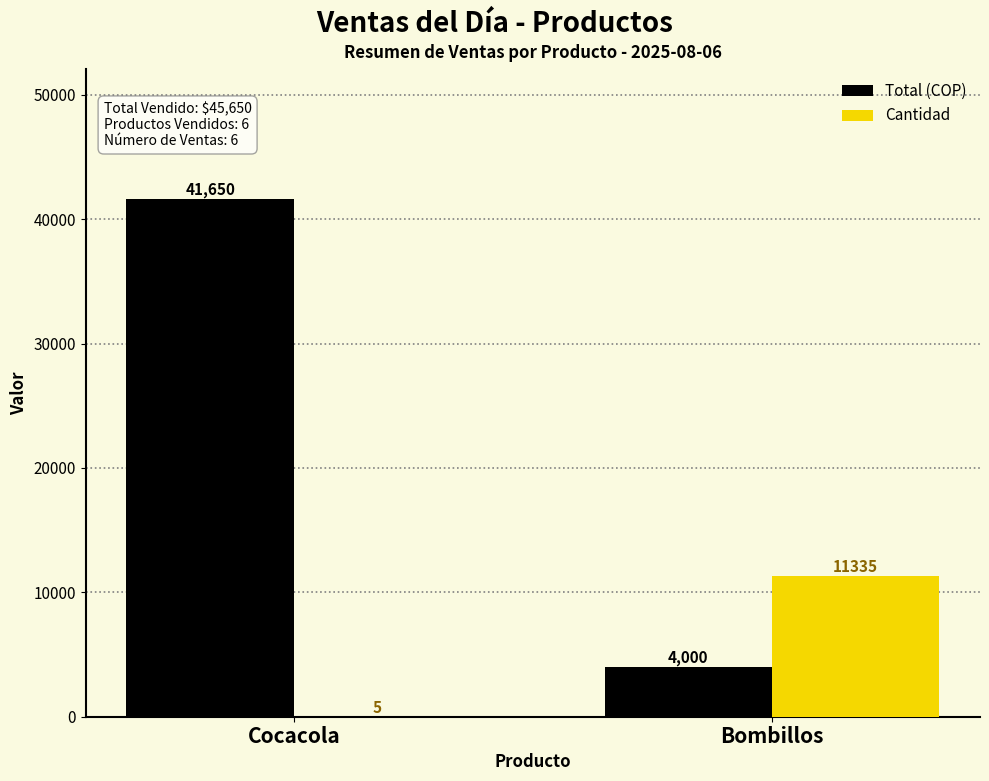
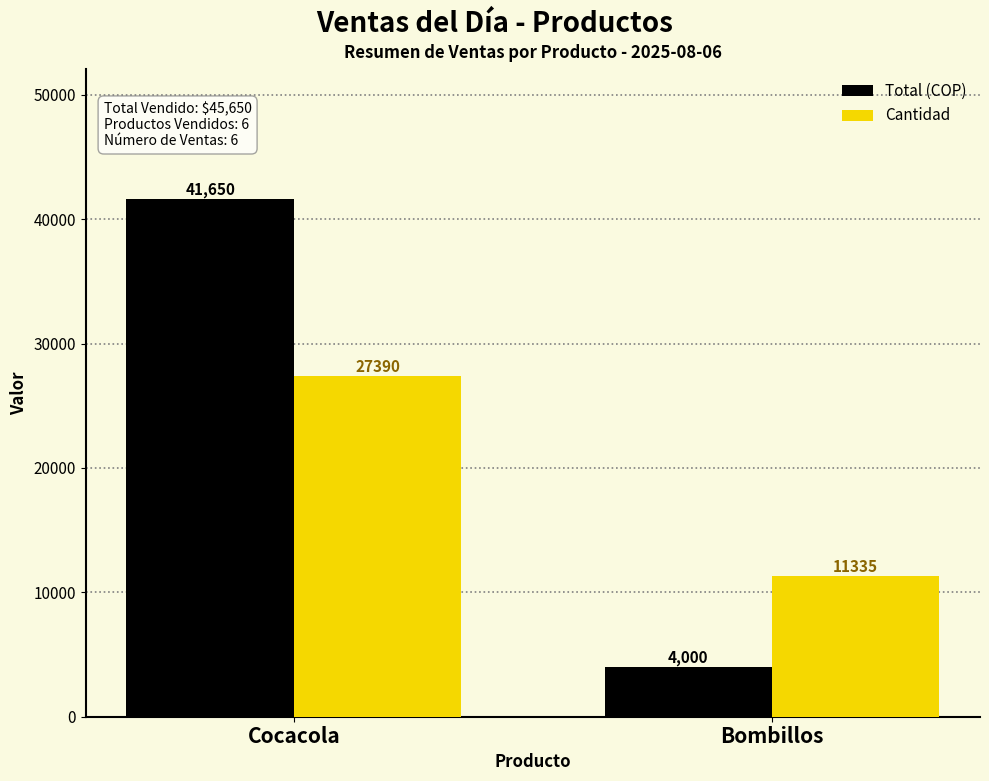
Cantidad, Cocacola: 5 -> 27390
